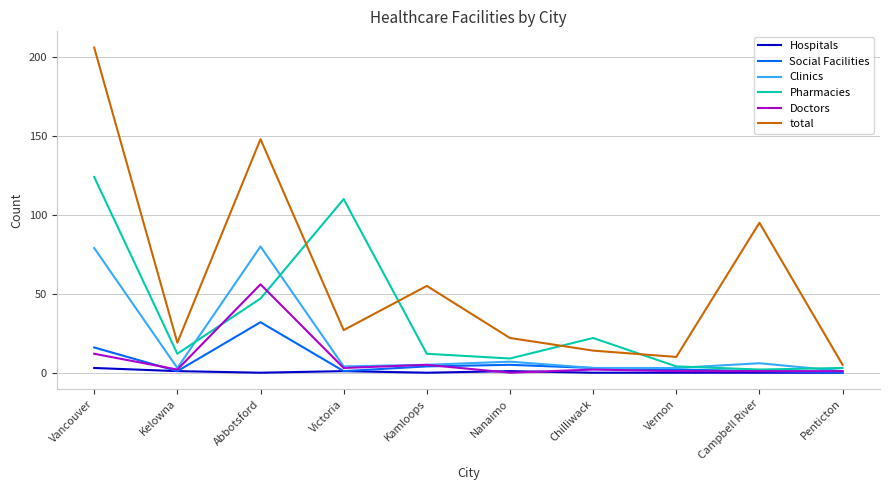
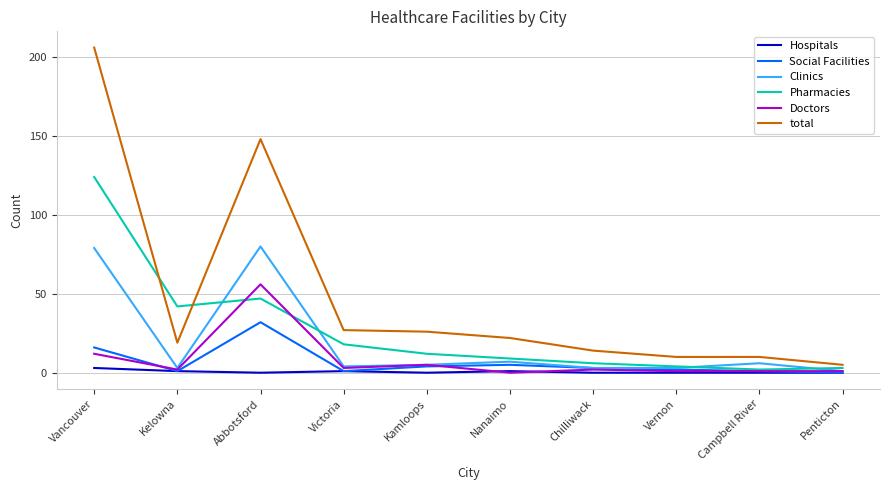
Pharmacies, Kelowna: 12 -> 42
Pharmacies, Victoria: 110 -> 18
total, Kamloops: 55 -> 26
Pharmacies, Chilliwack: 22 -> 6
total, Campbell River: 95 -> 10
